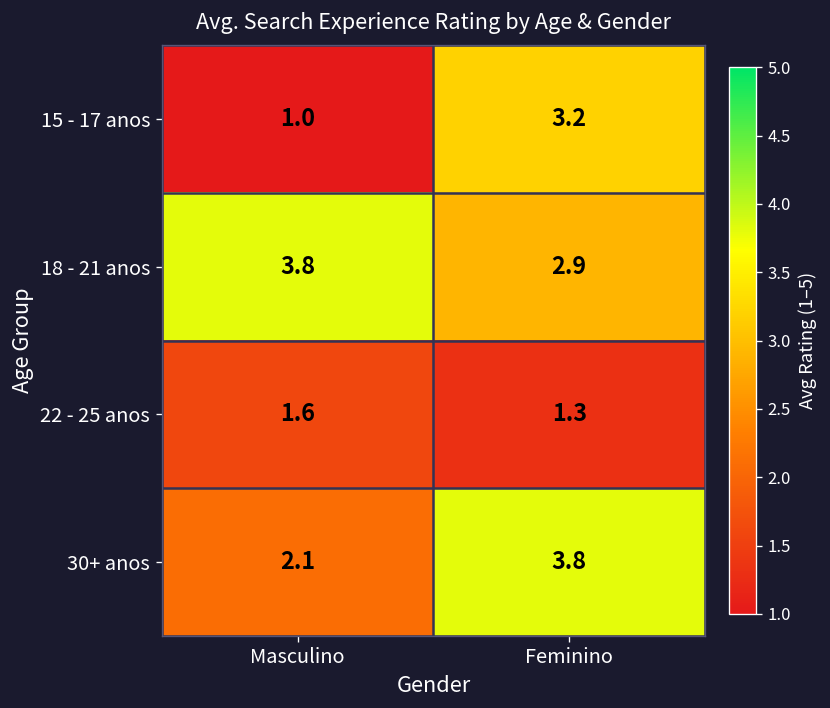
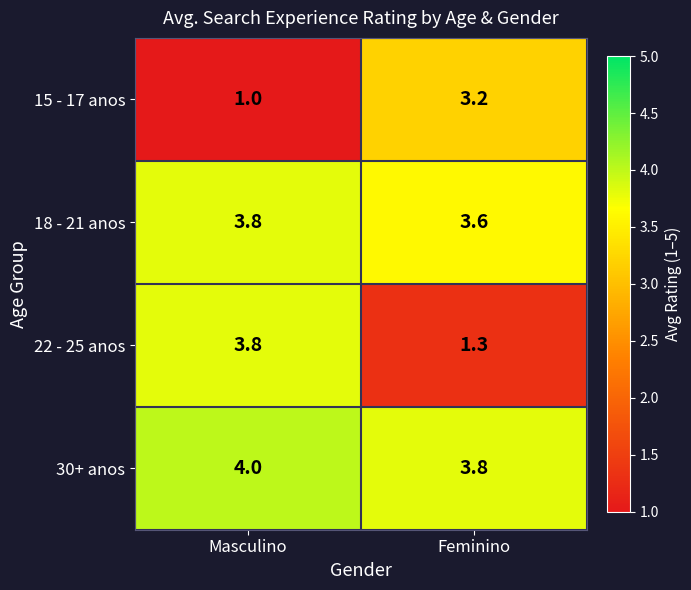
18 - 21 anos, Feminino: 2.9 -> 3.6
22 - 25 anos, Masculino: 1.6 -> 3.8
30+ anos, Masculino: 2.1 -> 4.0
